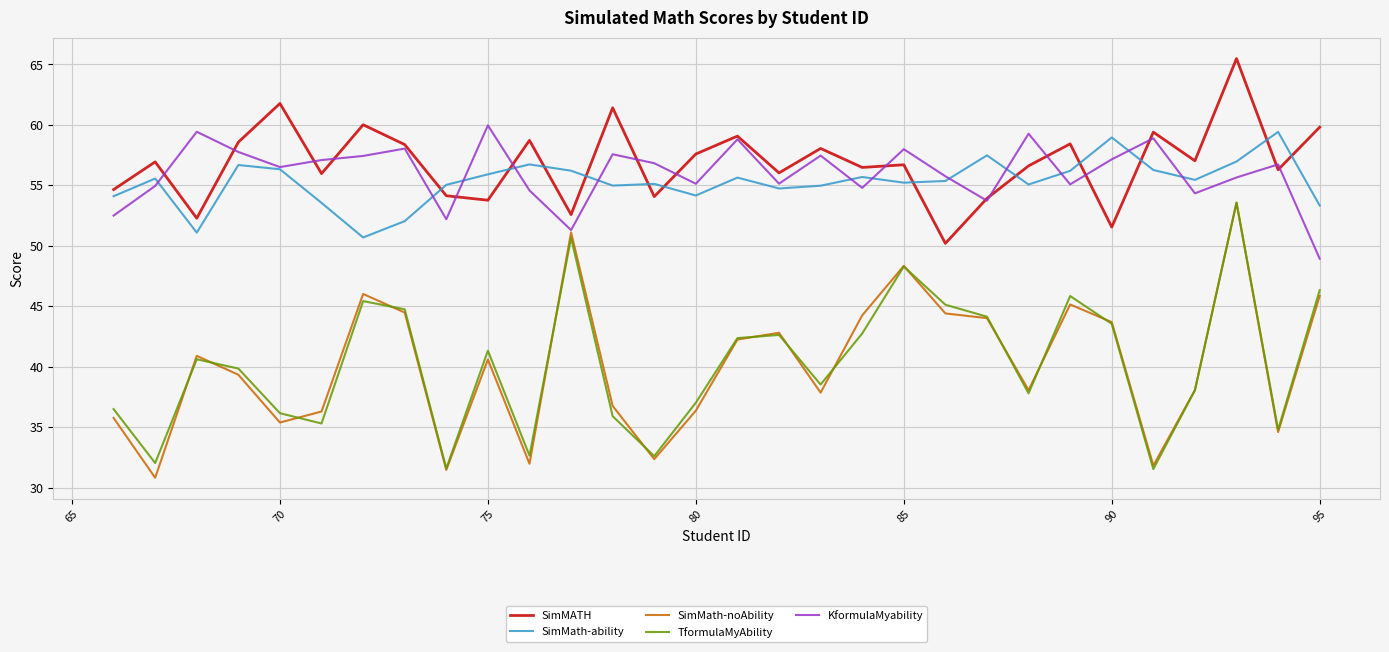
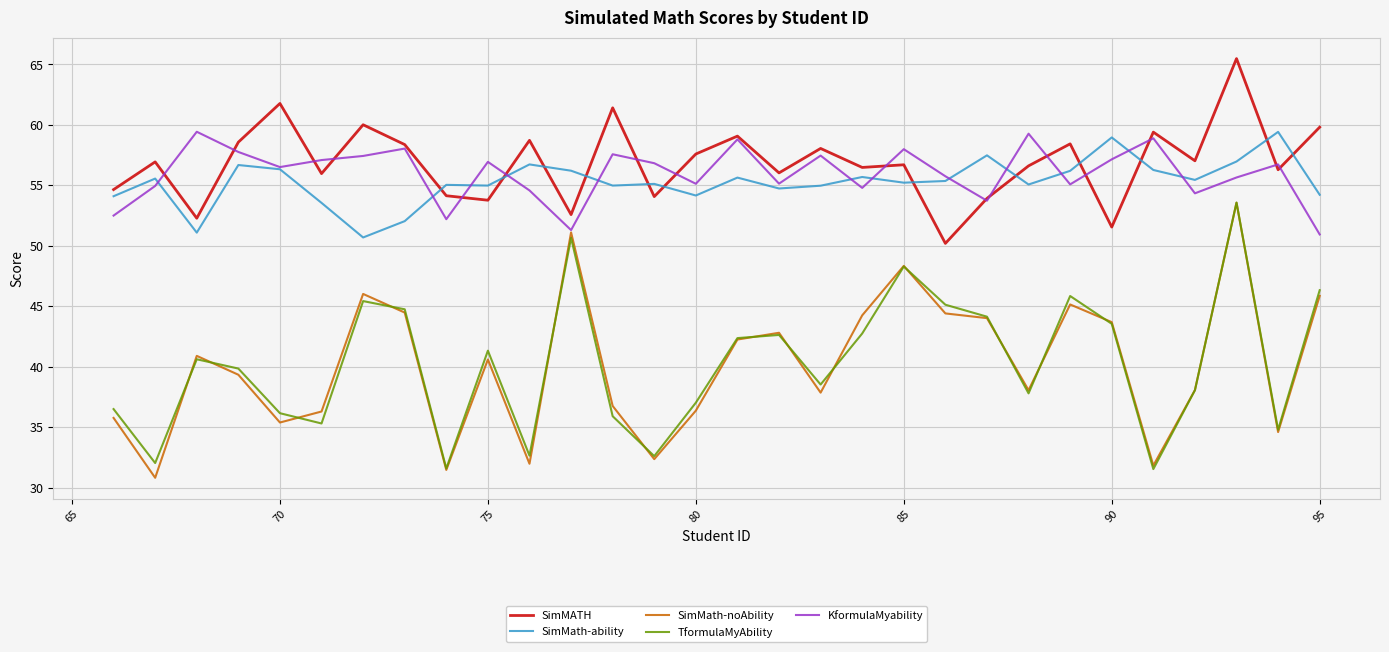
SimMath-ability, 75: 55.9 -> 55.0
KformulaMyability, 75: 60.0 -> 56.9
SimMath-ability, 95: 53.3 -> 54.2
KformulaMyability, 95: 48.9 -> 50.9
